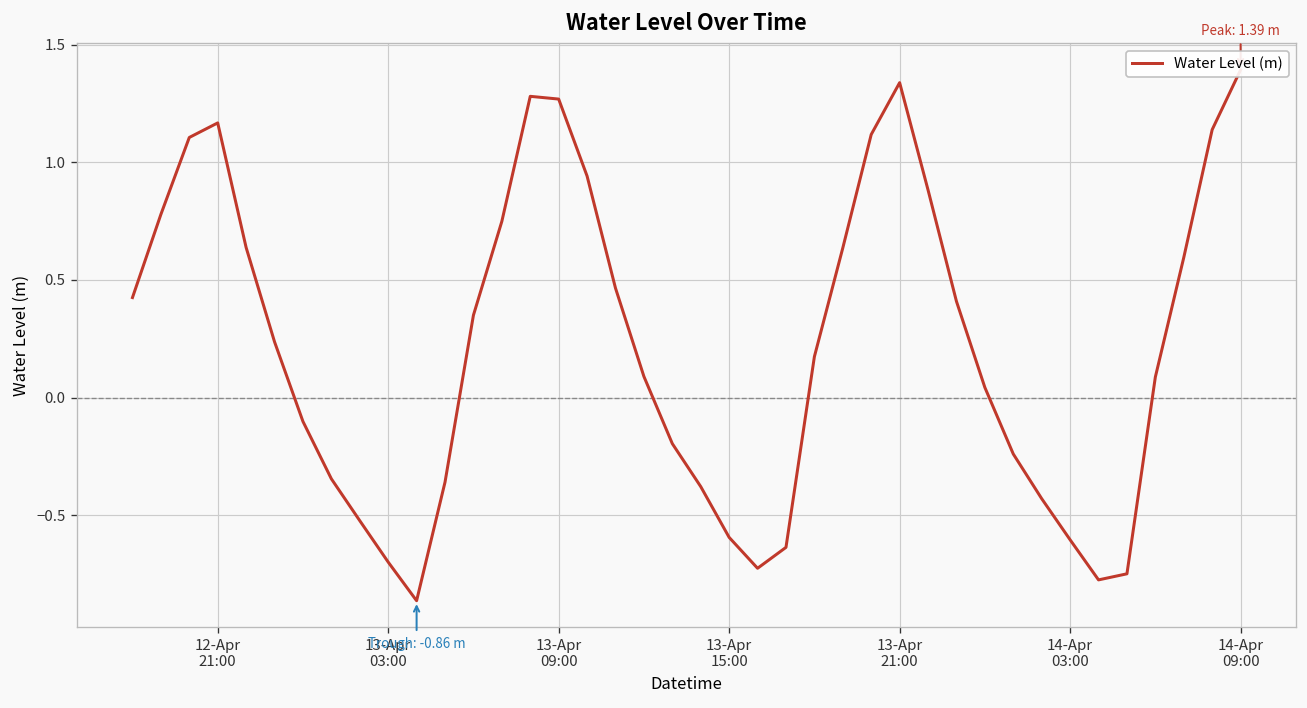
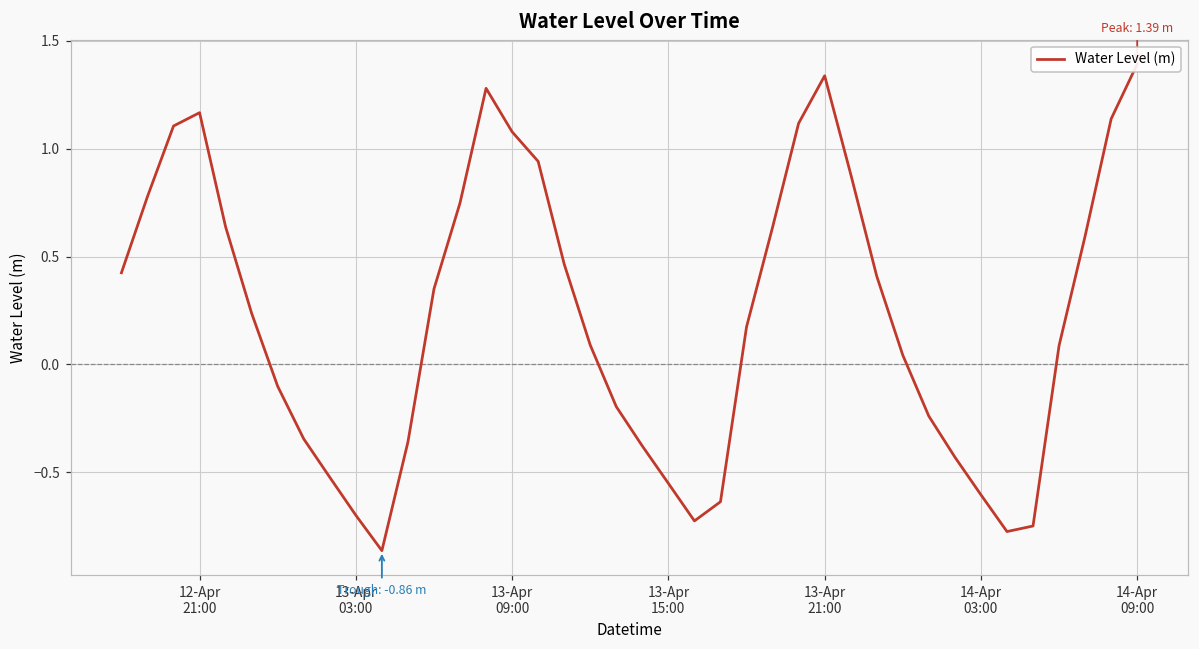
13-Apr 09:00: 1.27 -> 1.08
13-Apr 15:00: -0.59 -> -0.55
